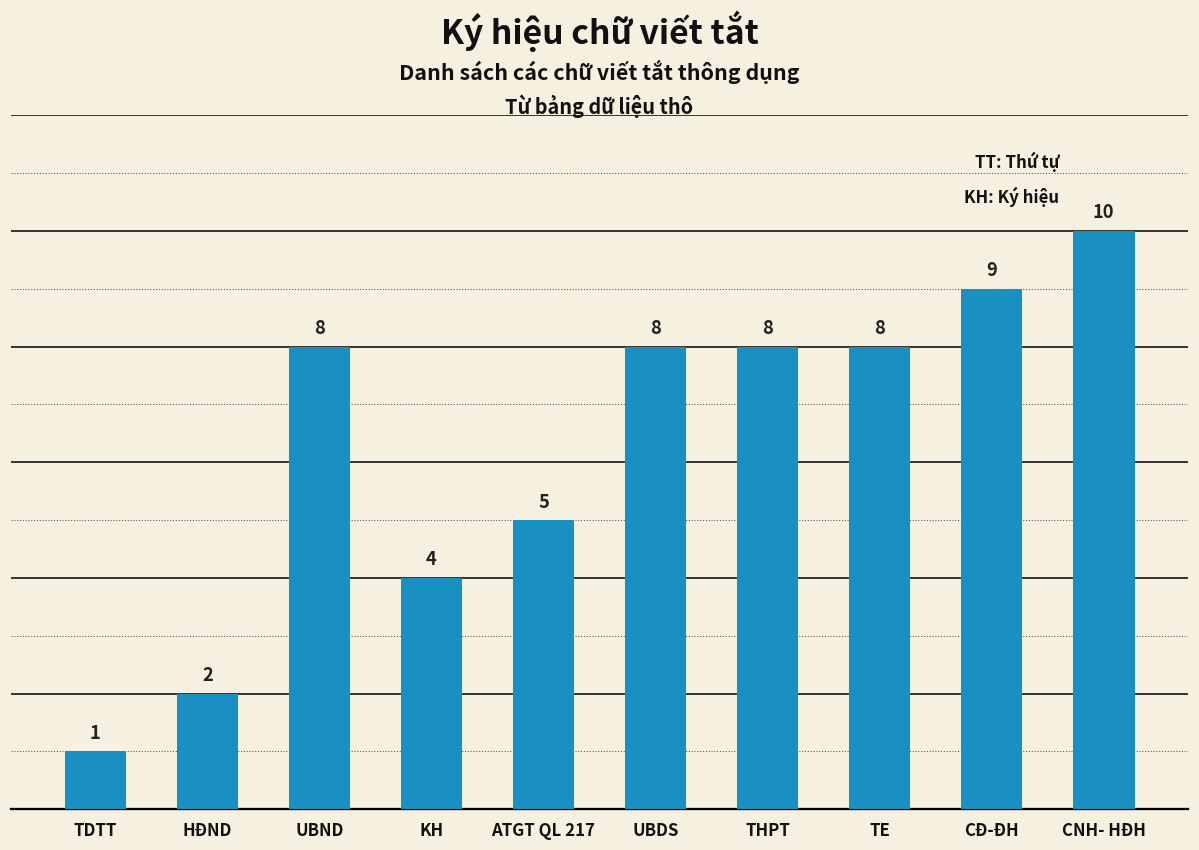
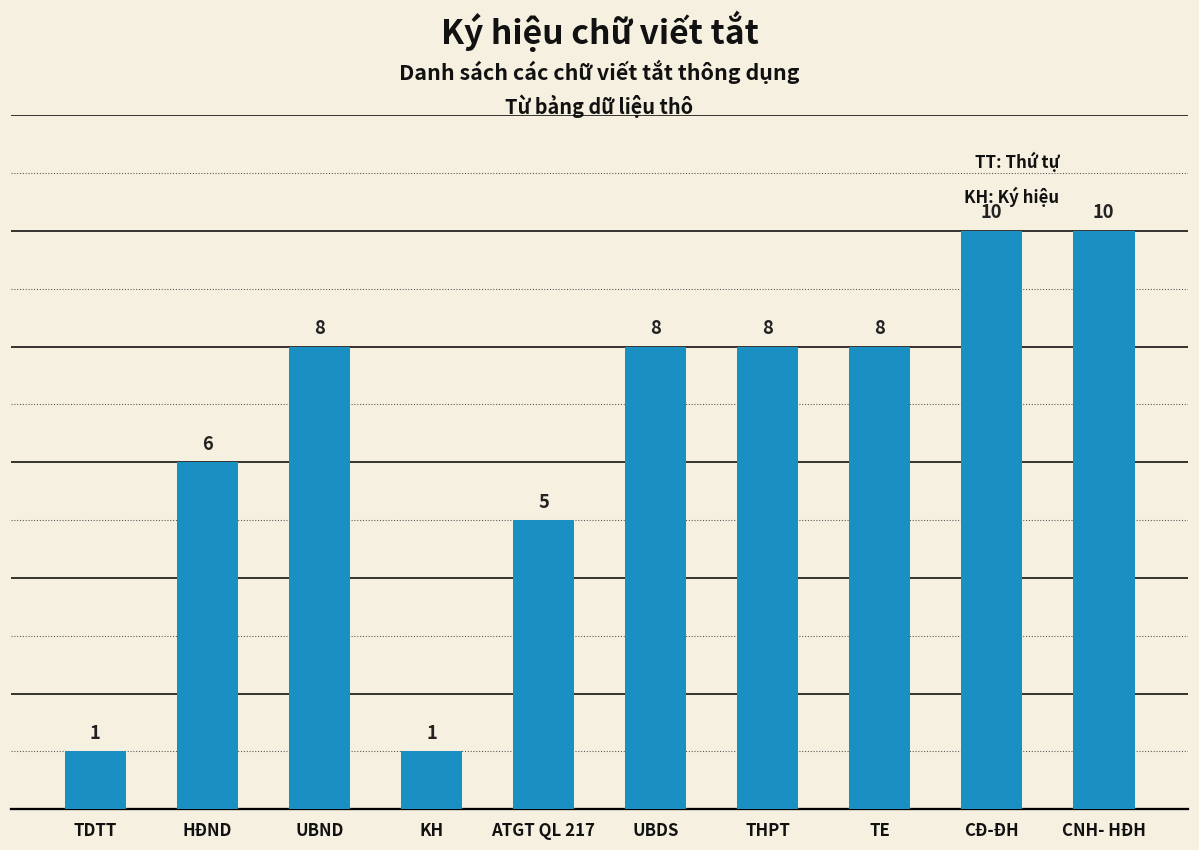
HĐND: 2 -> 6
KH: 4 -> 1
CĐ-ĐH: 9 -> 10
